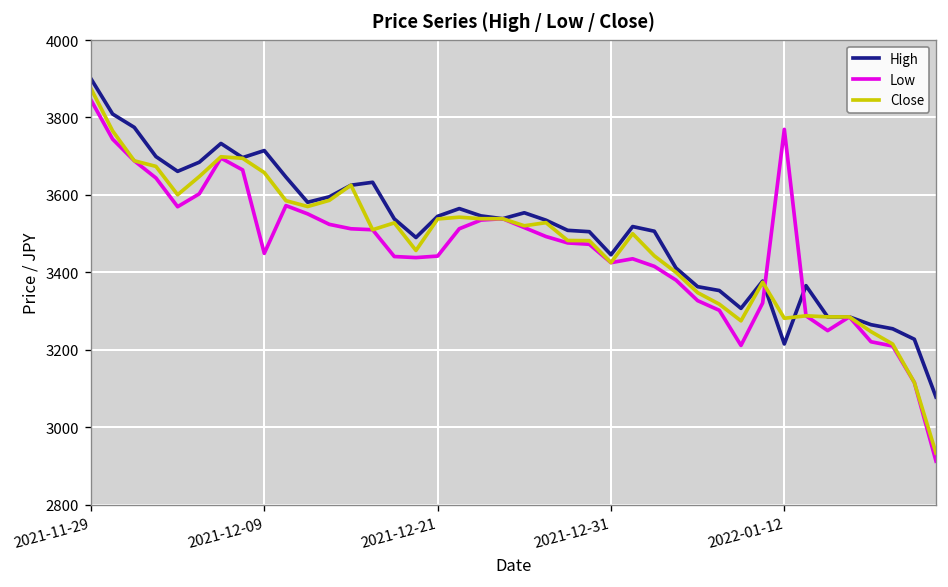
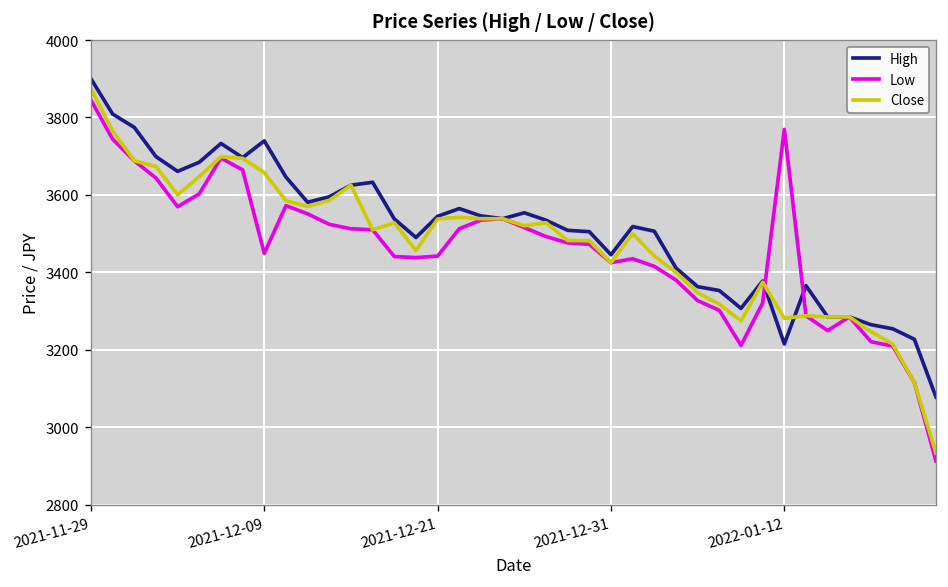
High, 2021-12-09: 3710 -> 3740
